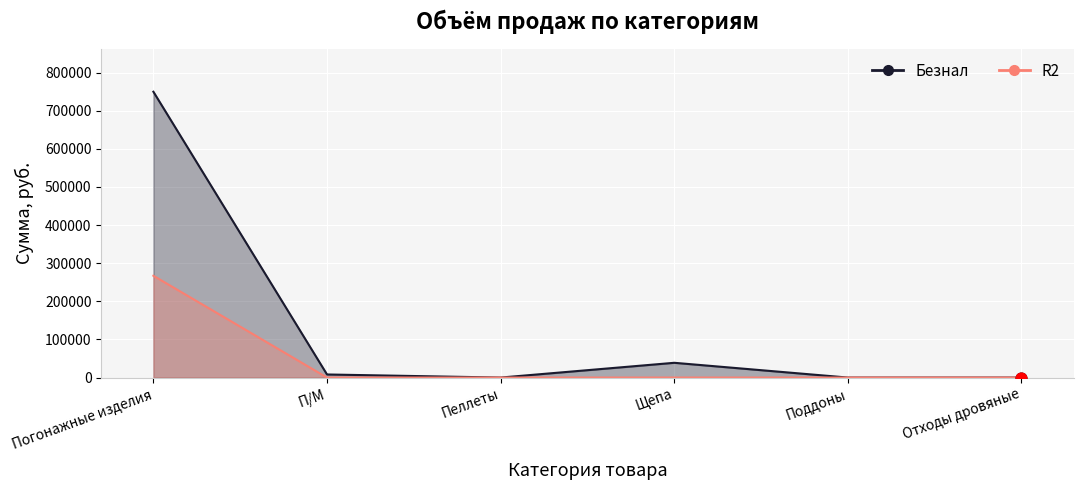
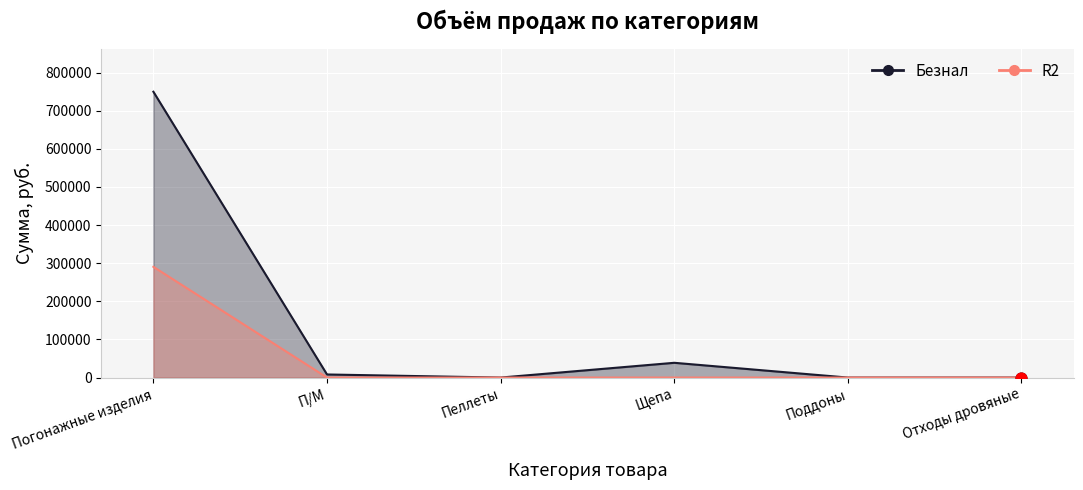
R2, Погонажные изделия: 270000 -> 290000
